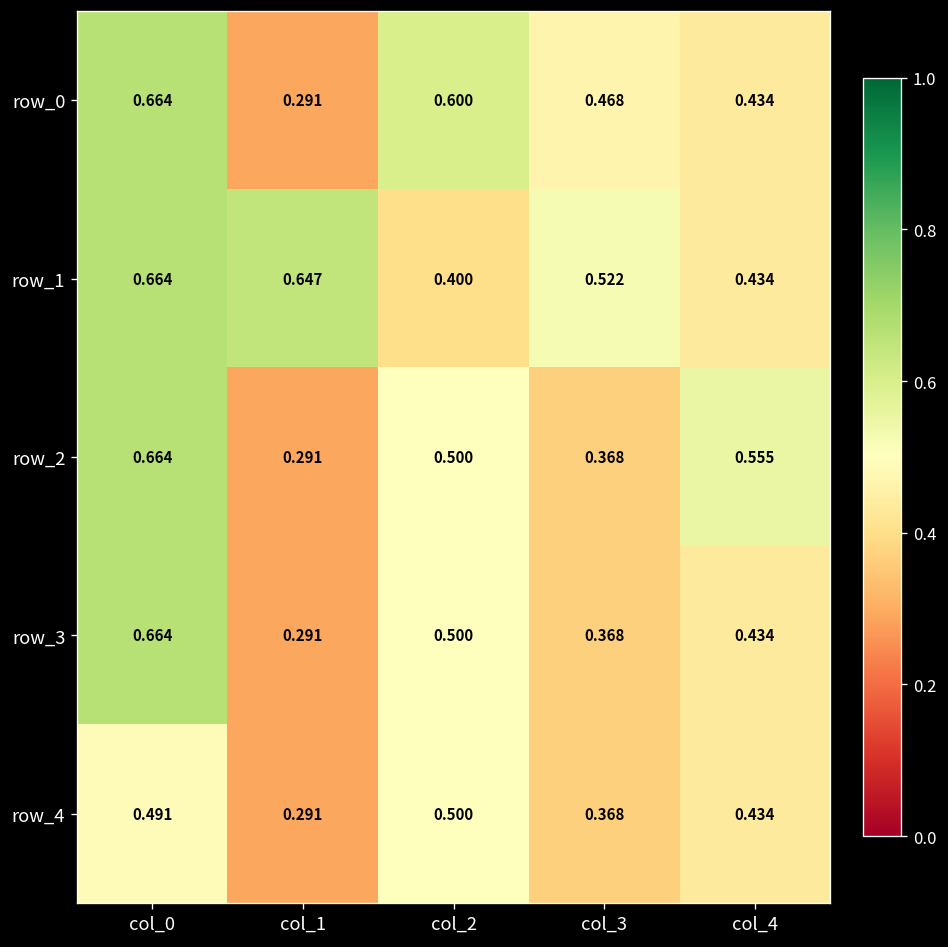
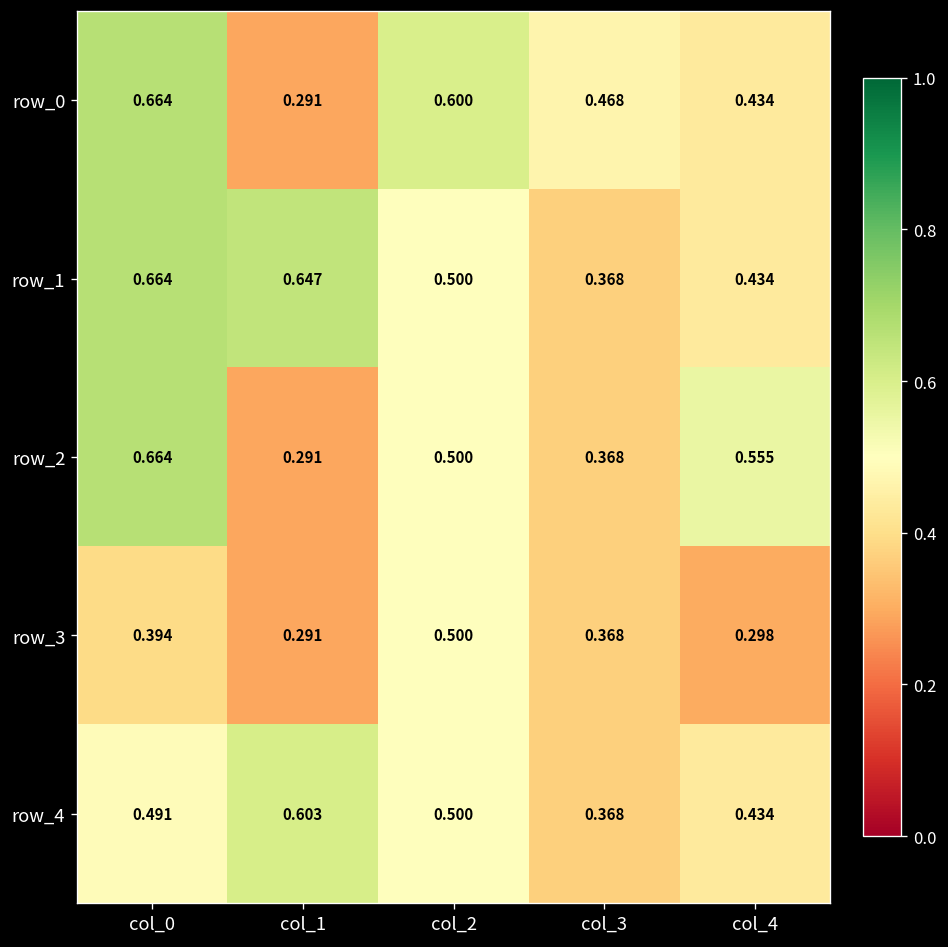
row_1, col_2: 0.400 -> 0.500
row_1, col_3: 0.522 -> 0.368
row_3, col_0: 0.664 -> 0.394
row_3, col_4: 0.434 -> 0.298
row_4, col_1: 0.291 -> 0.603
